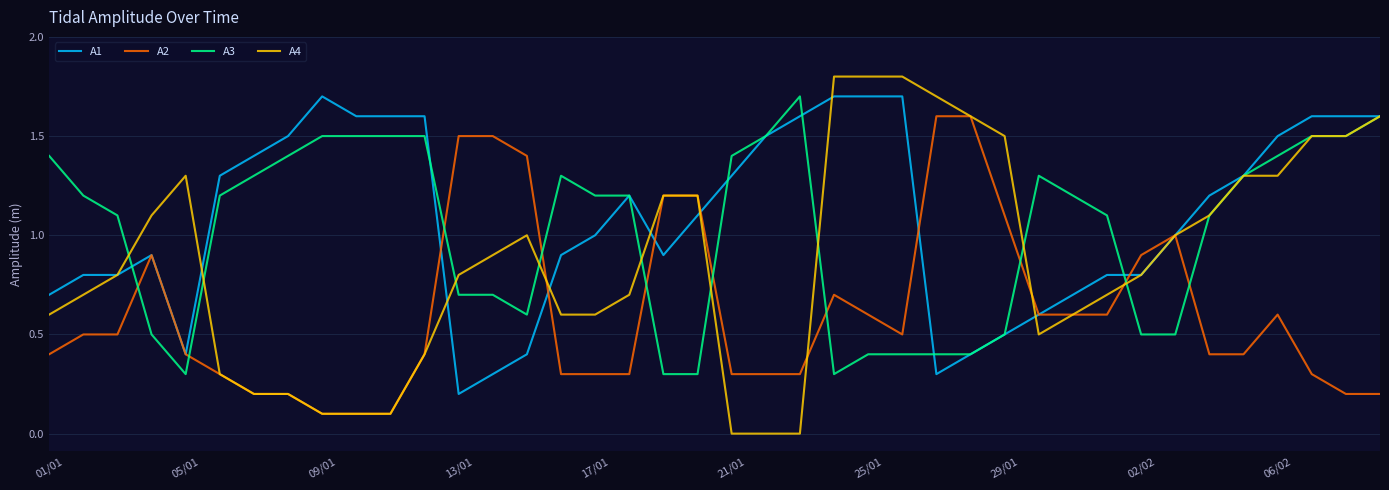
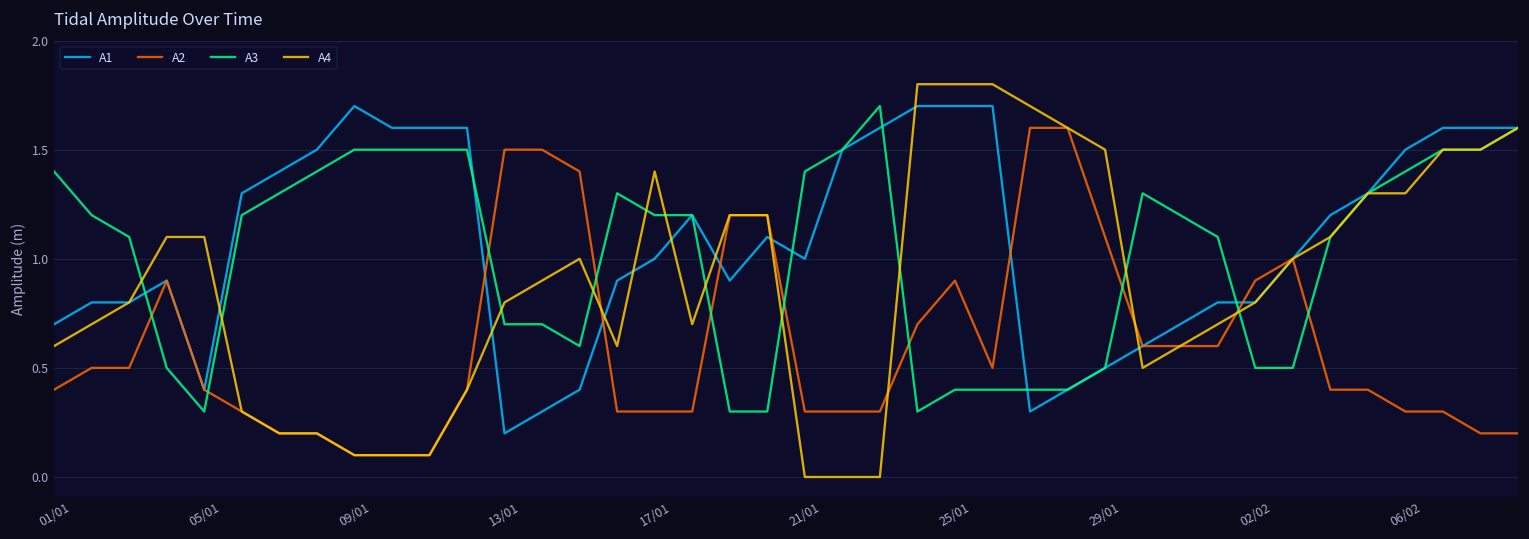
A4, 05/01: 1.3 -> 1.1
A4, 17/01: 0.6 -> 1.4
A1, 21/01: 1.3 -> 1.0
A2, 25/01: 0.6 -> 0.9
A2, 06/02: 0.6 -> 0.3
